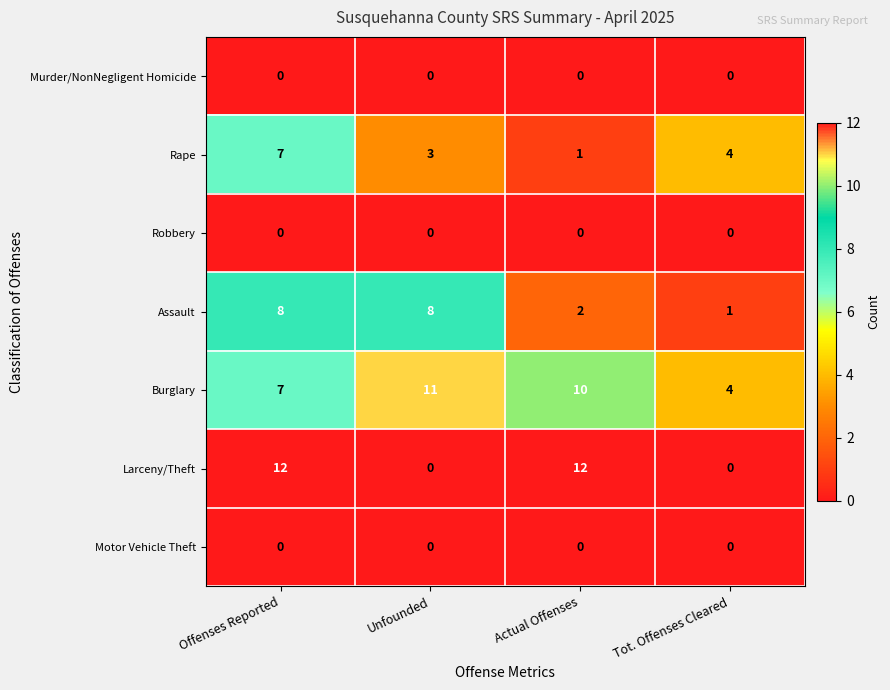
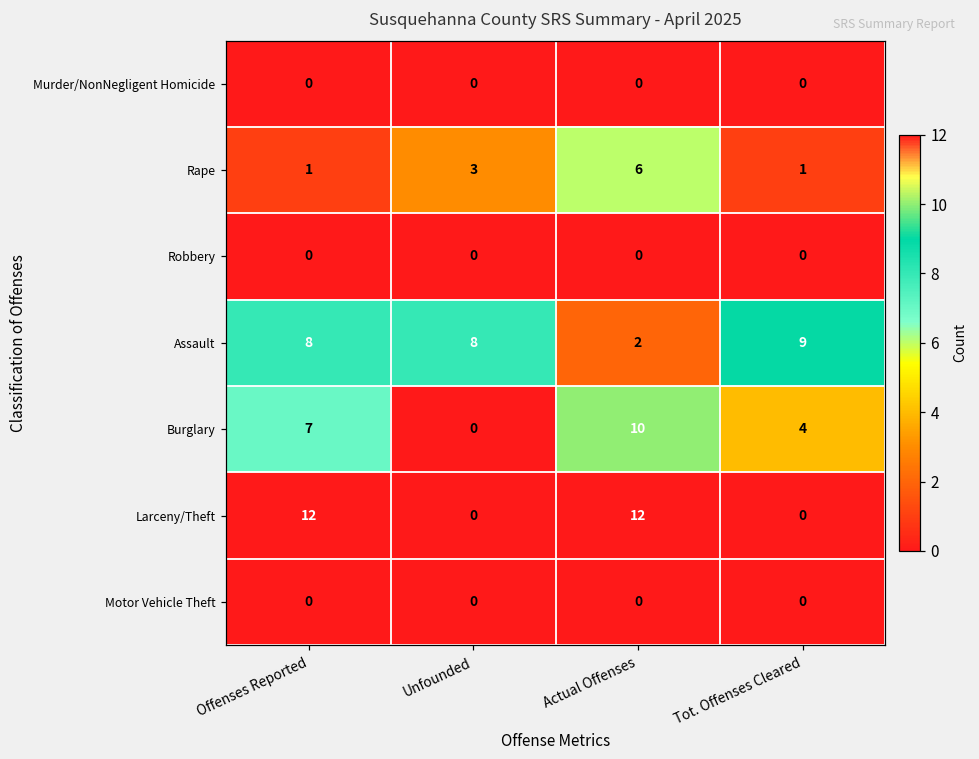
Rape, Offenses Reported: 7 -> 1
Rape, Actual Offenses: 1 -> 6
Rape, Tot. Offenses Cleared: 4 -> 1
Assault, Tot. Offenses Cleared: 1 -> 9
Burglary, Unfounded: 11 -> 0
